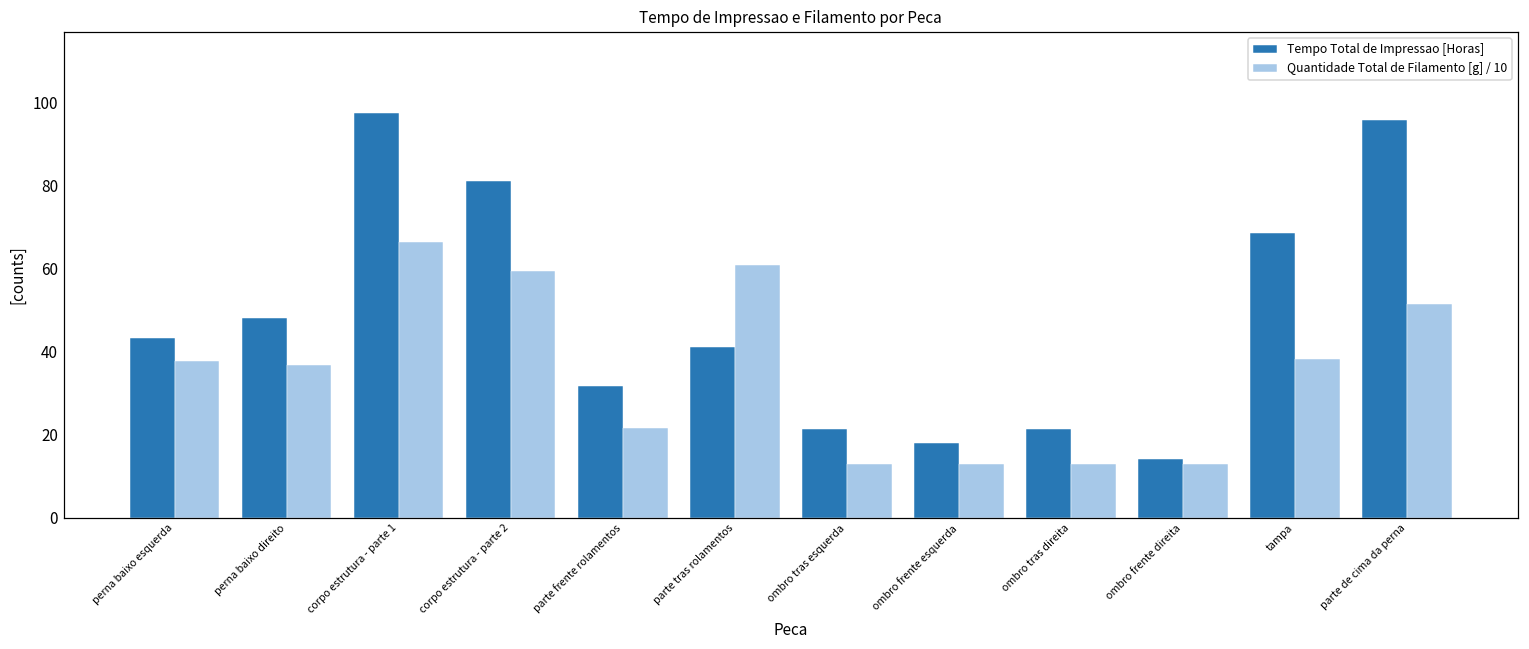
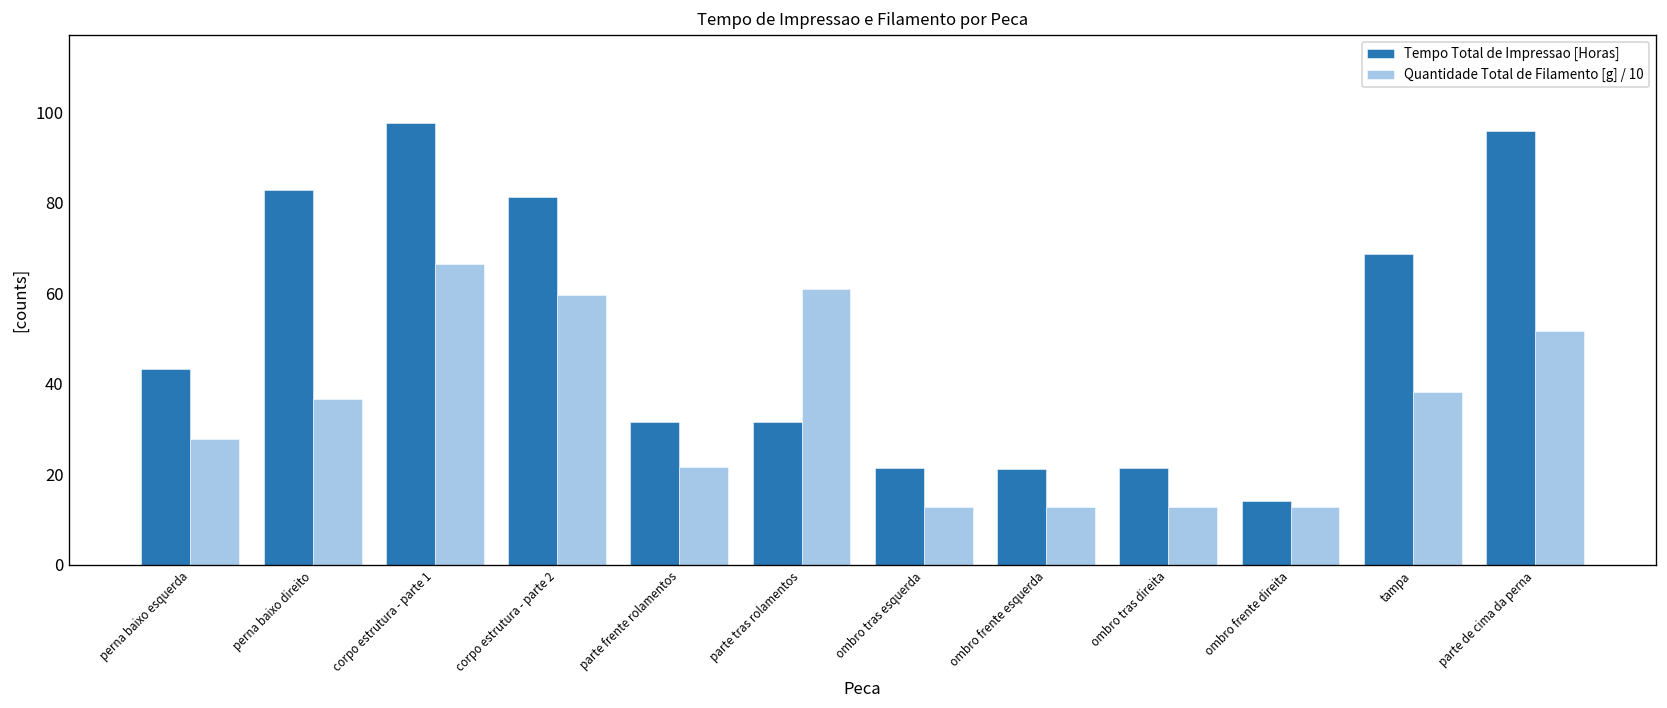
Quantidade Total de Filamento [g] / 10, perna baixo esquerda: 38 -> 28
Tempo Total de Impressao [Horas], perna baixo direito: 48 -> 83
Tempo Total de Impressao [Horas], parte tras rolamentos: 41 -> 32
Tempo Total de Impressao [Horas], ombro frente esquerda: 18 -> 21
